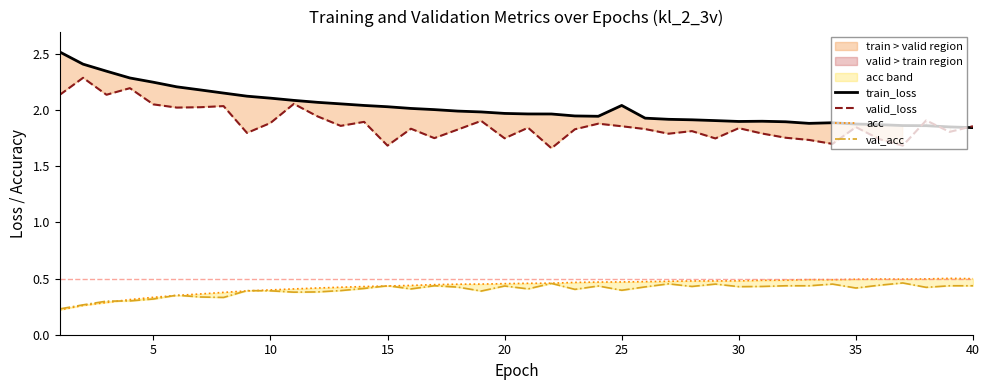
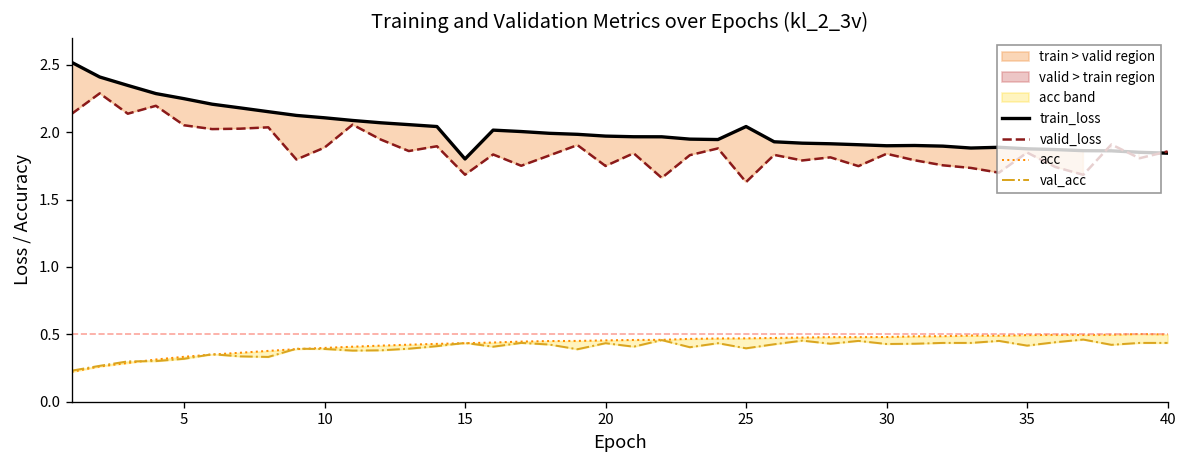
train_loss, 15: 2.03 -> 1.80
valid_loss, 25: 1.86 -> 1.63
